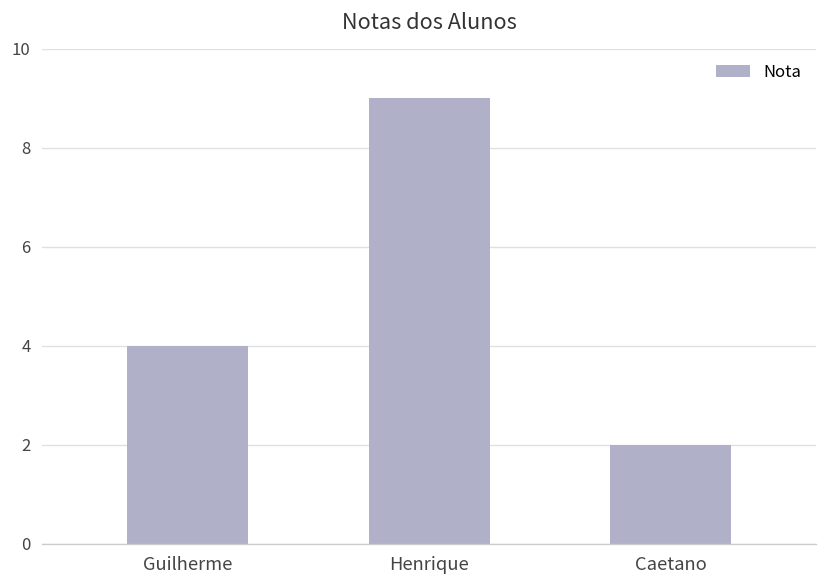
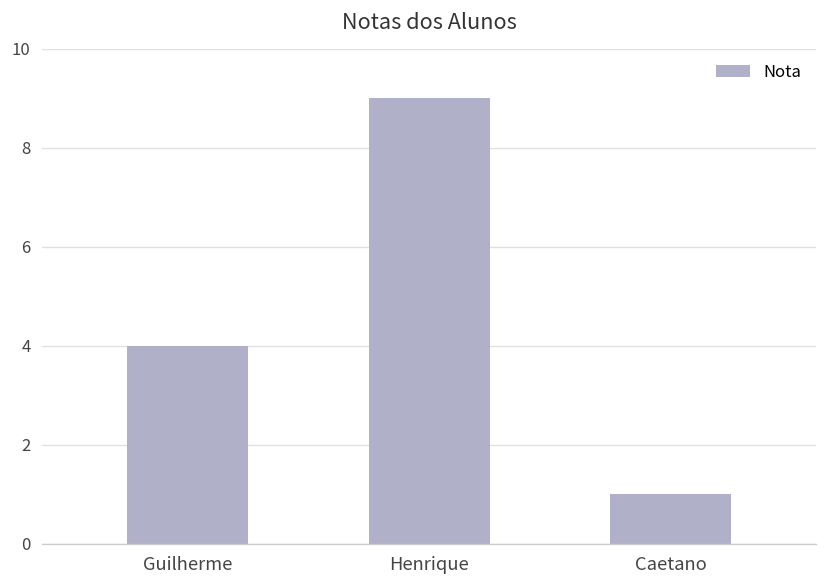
Caetano: 2 -> 1
